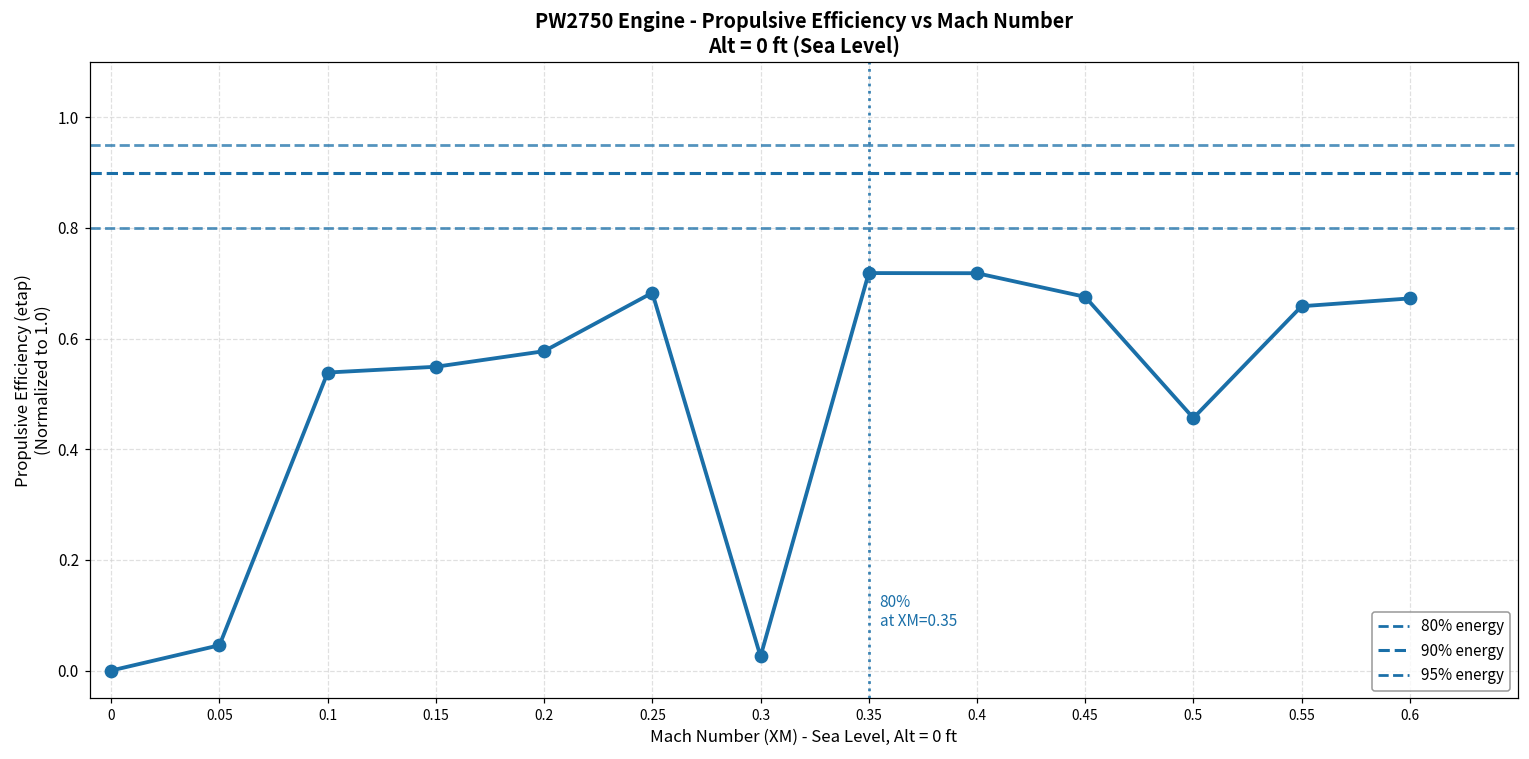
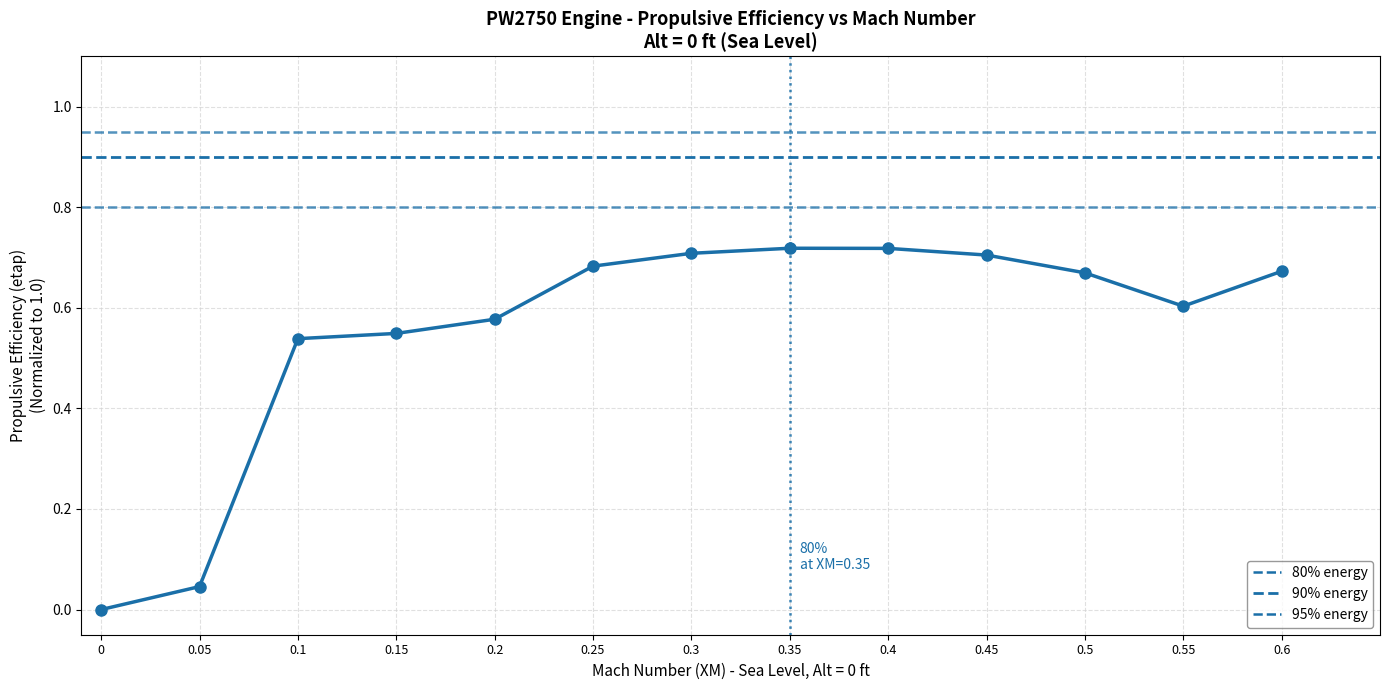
0.3: 0.03 -> 0.71
0.45: 0.68 -> 0.70
0.5: 0.46 -> 0.67
0.55: 0.66 -> 0.60
